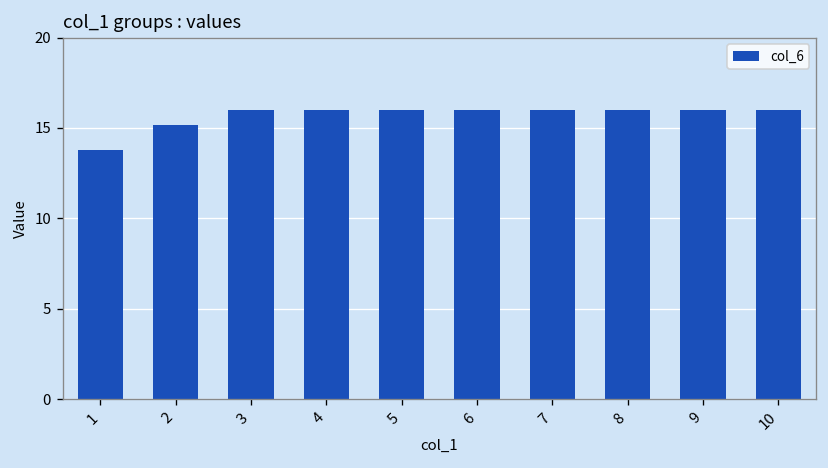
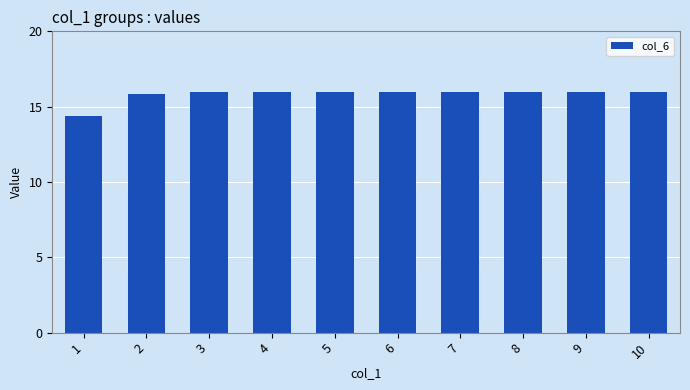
1: 13.8 -> 14.4
2: 15.2 -> 15.8
